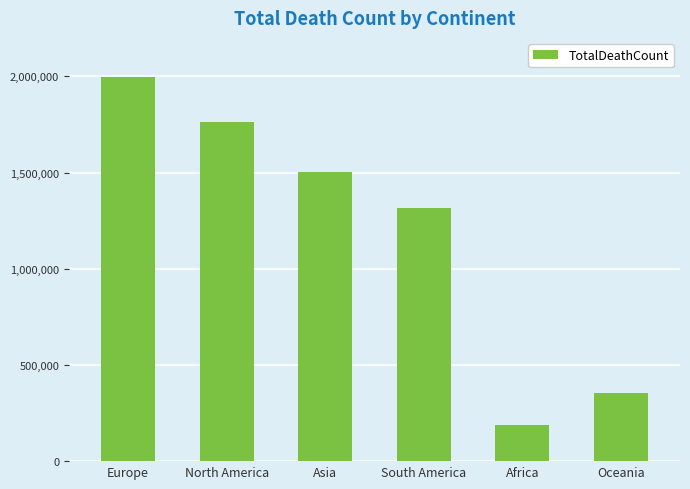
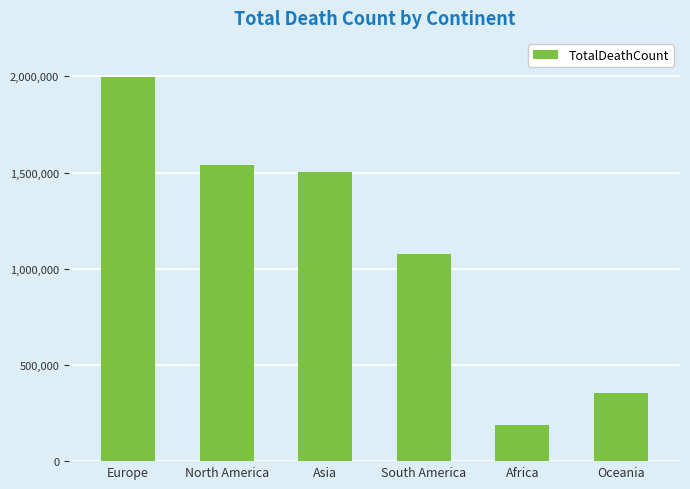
North America: 1,760,000 -> 1,540,000
South America: 1,320,000 -> 1,070,000
